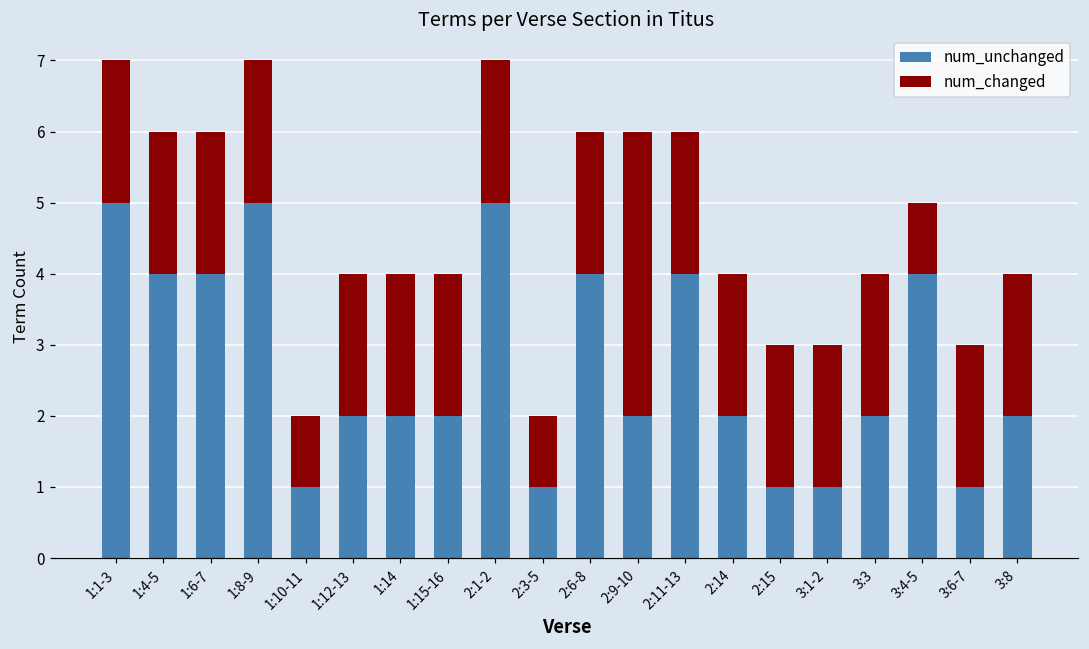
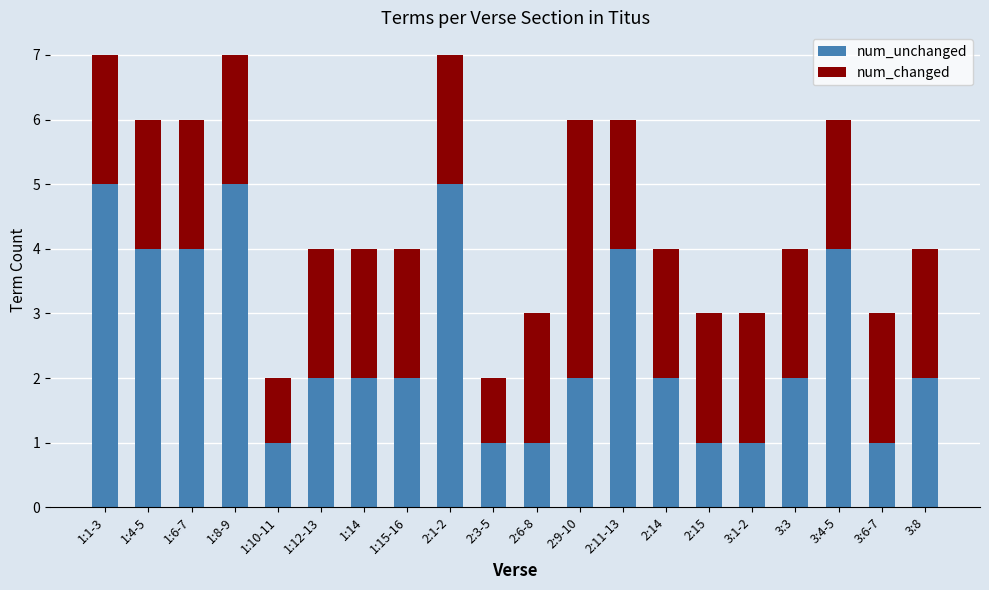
num_unchanged, 2:6-8: 4 -> 1
num_changed, 3:4-5: 1 -> 2
